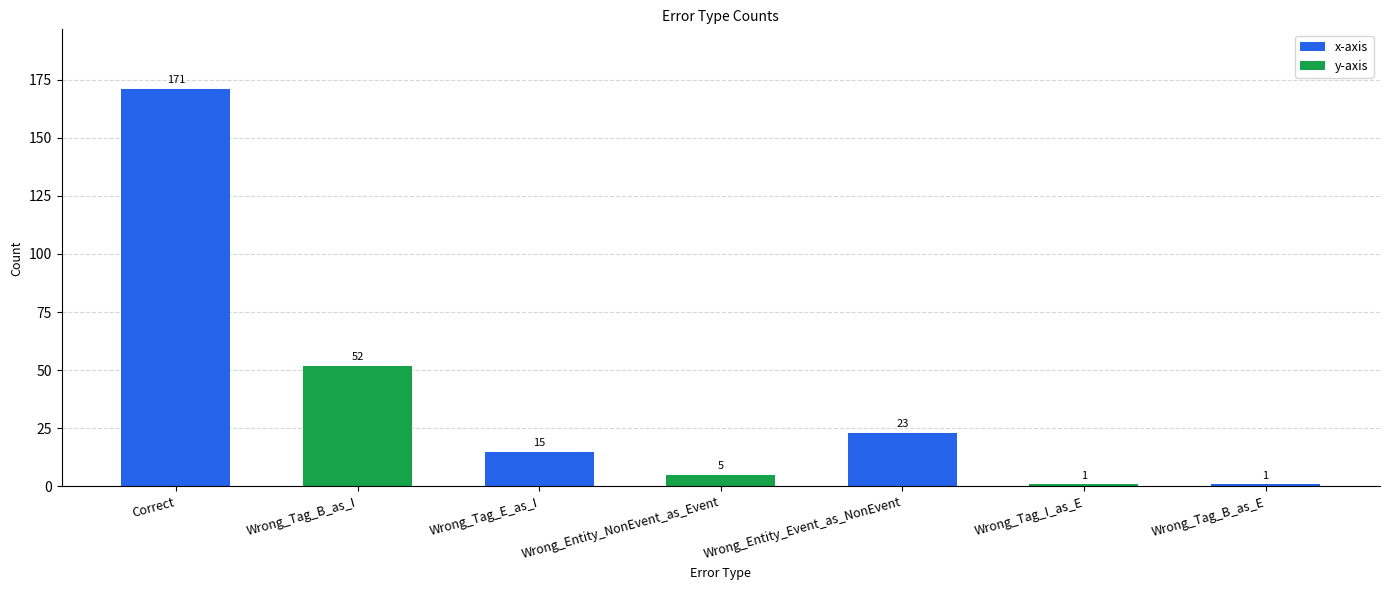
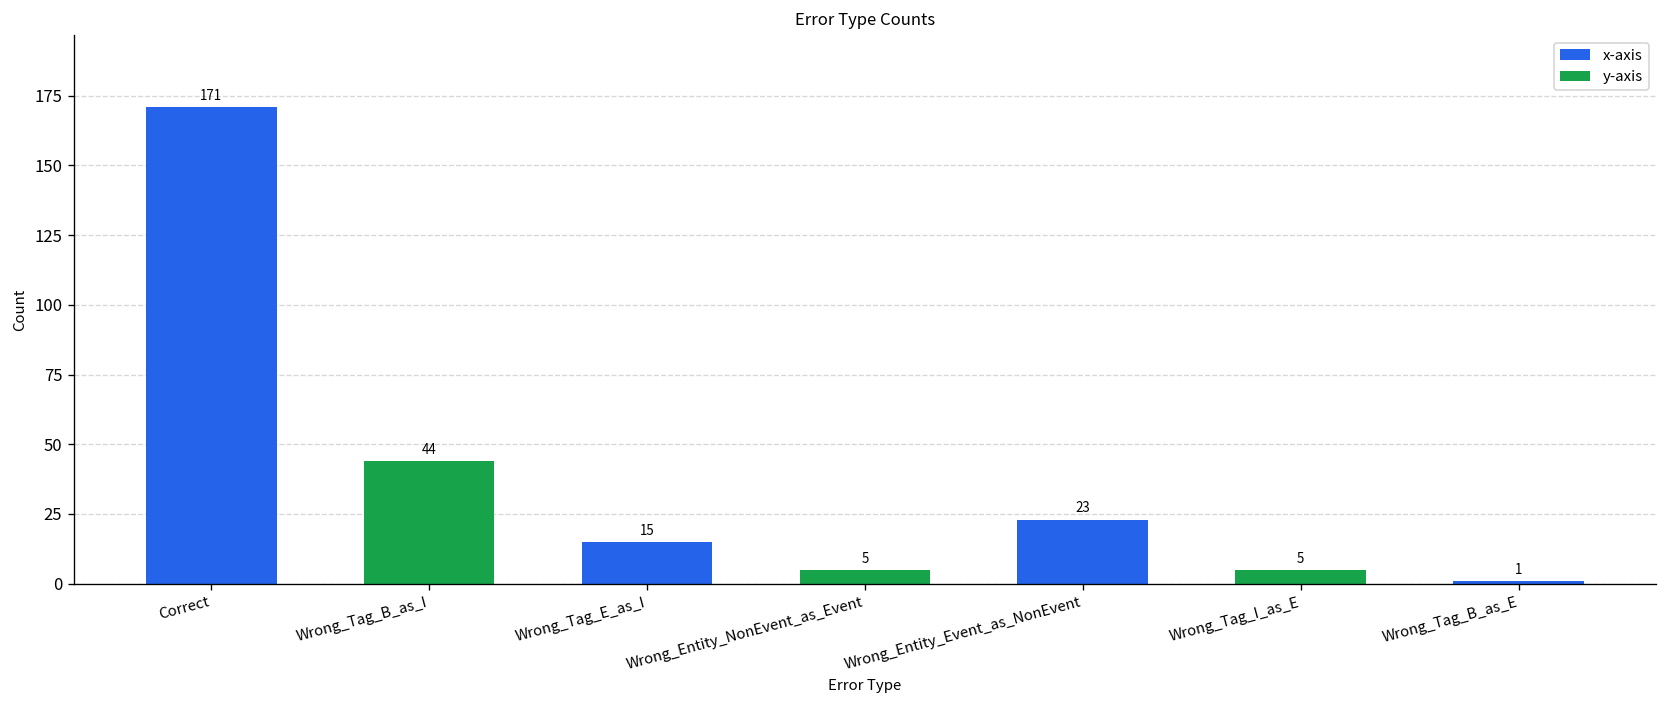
Wrong_Tag_B_as_I: 52 -> 44
Wrong_Tag_I_as_E: 1 -> 5
